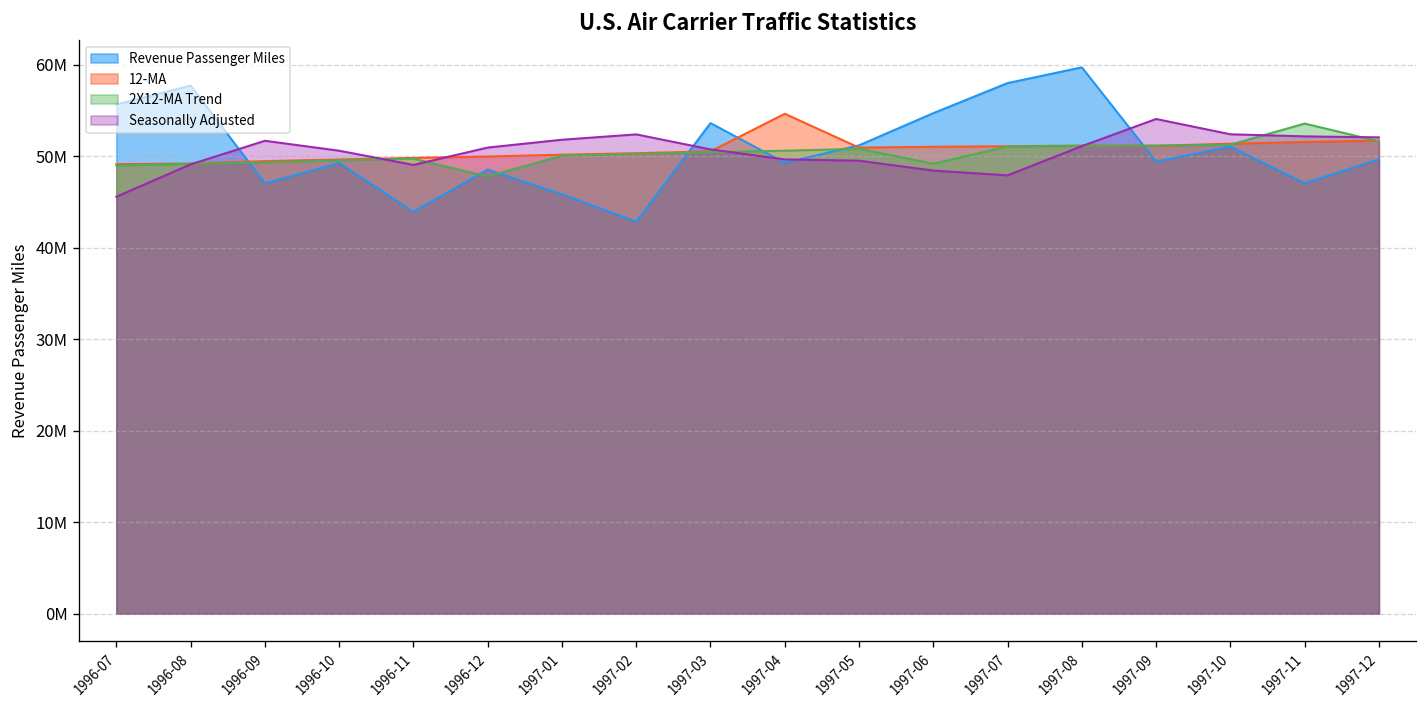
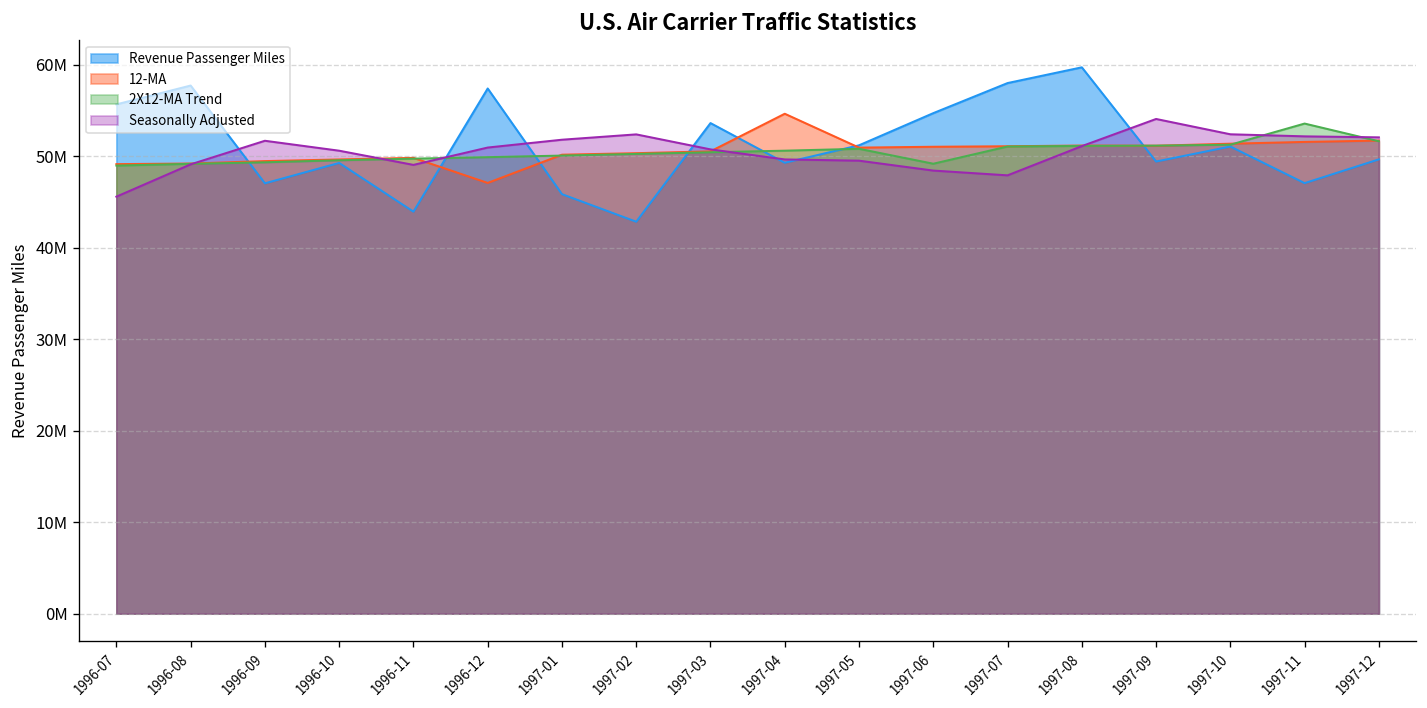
Revenue Passenger Miles, 1996-12: 49000000 -> 57000000
12-MA, 1996-12: 50000000 -> 47000000
2X12-MA Trend, 1996-12: 48000000 -> 50000000
